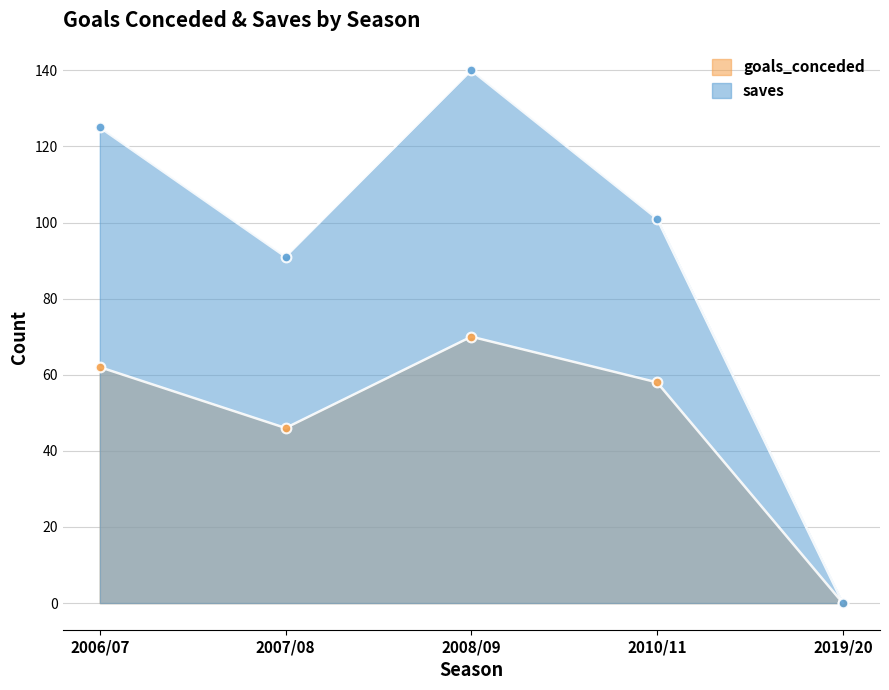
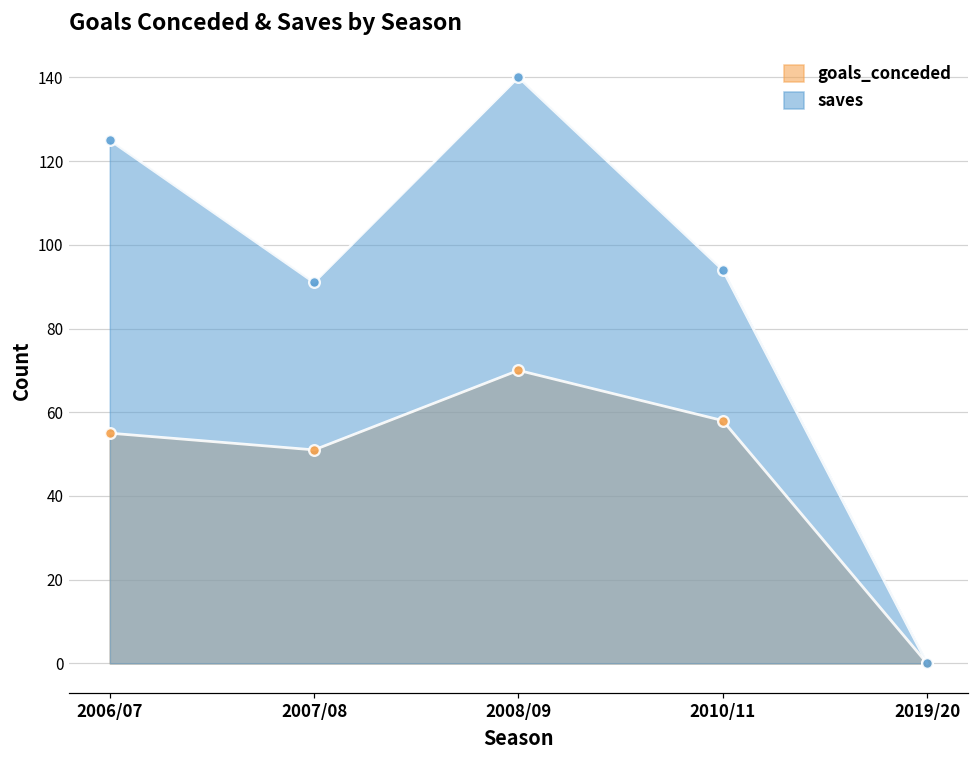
goals_conceded, 2006/07: 62 -> 55
goals_conceded, 2007/08: 46 -> 51
saves, 2010/11: 101 -> 94
